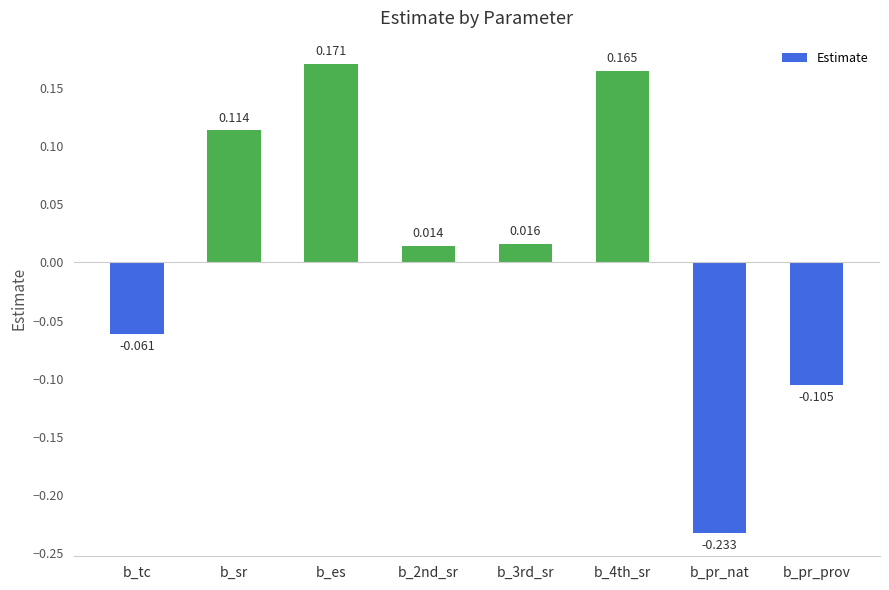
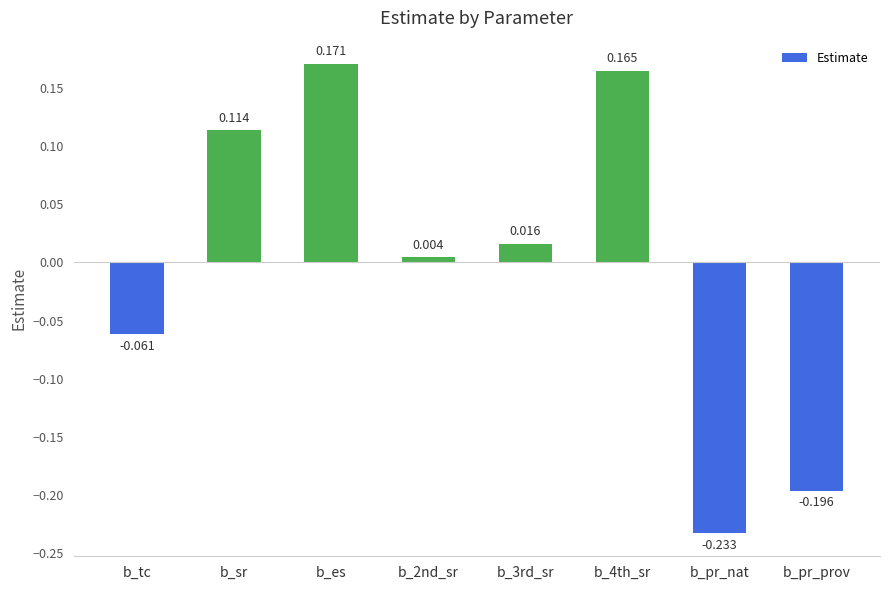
b_2nd_sr: 0.014 -> 0.004
b_pr_prov: -0.105 -> -0.196
